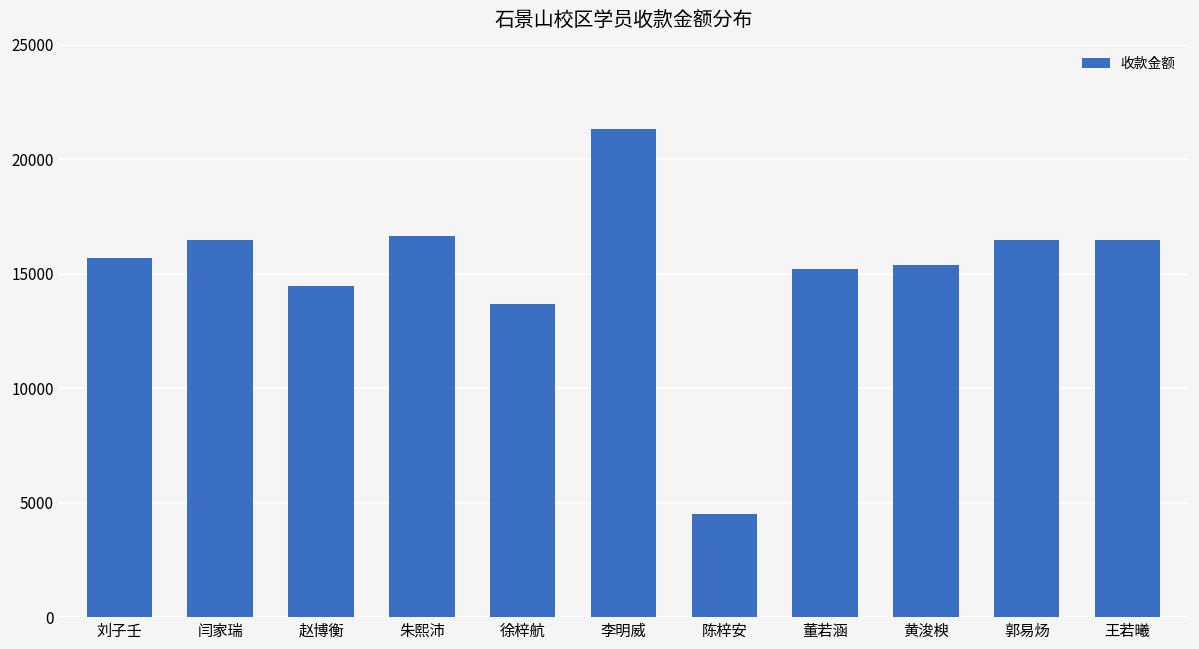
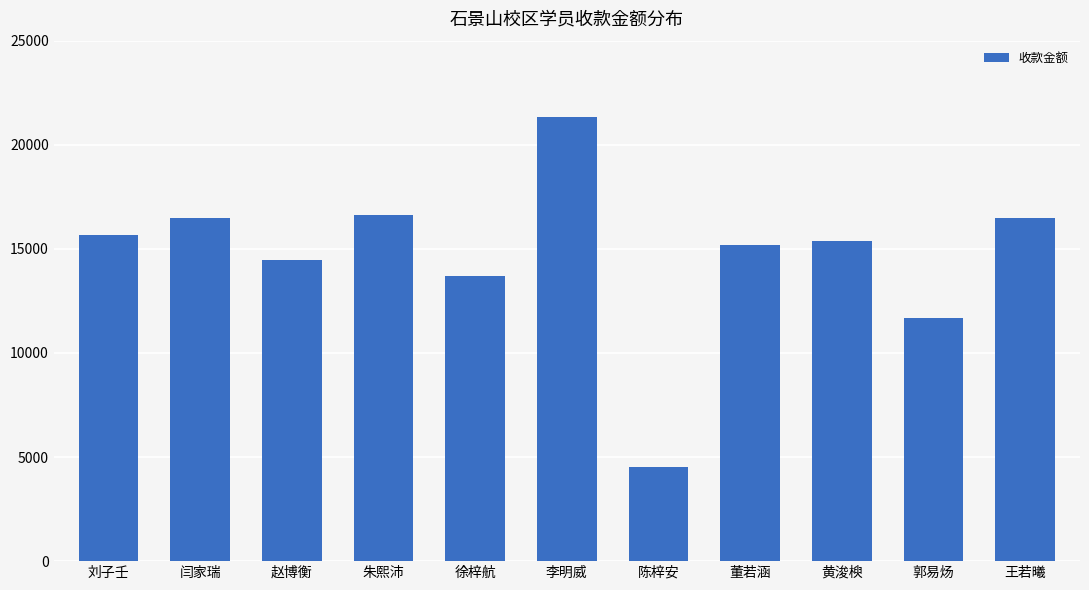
郭易炀: 16500 -> 11700
